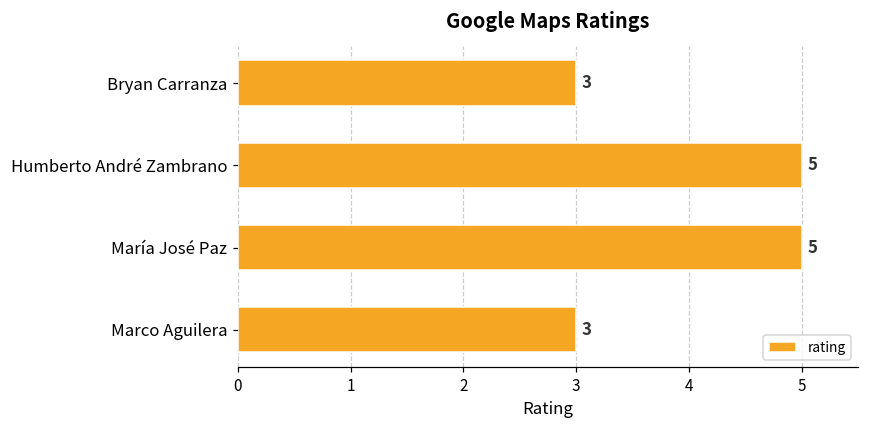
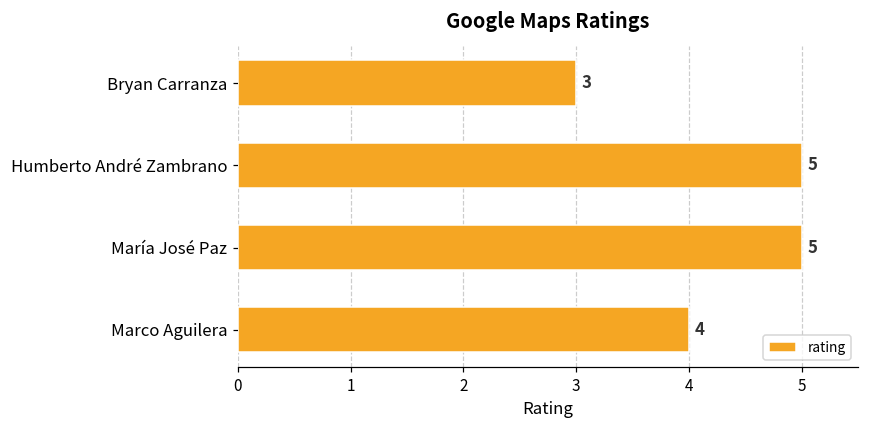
Marco Aguilera: 3 -> 4
